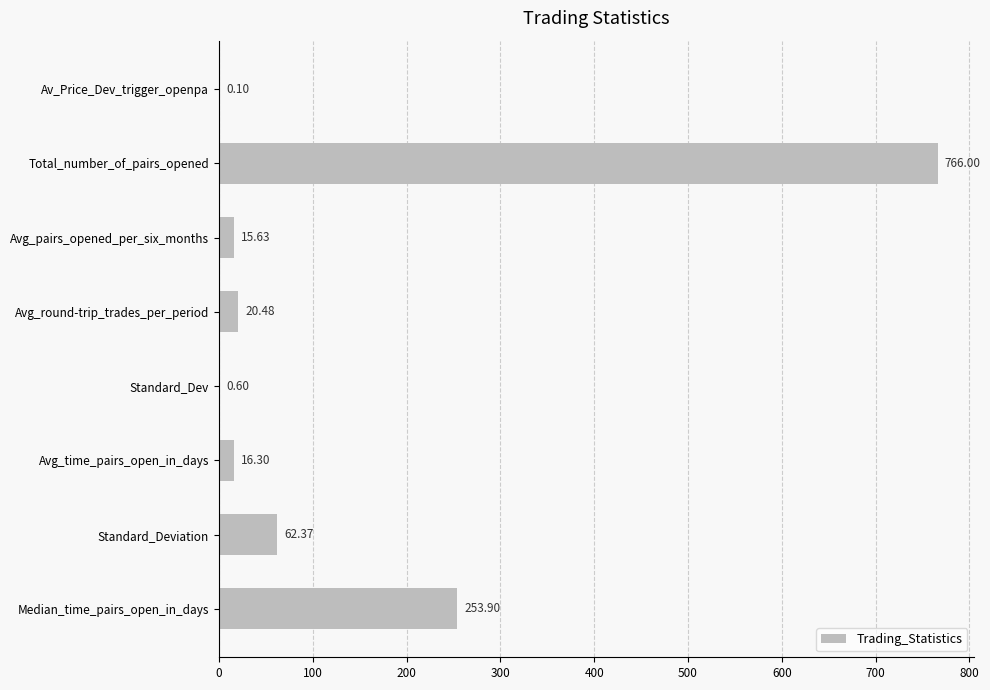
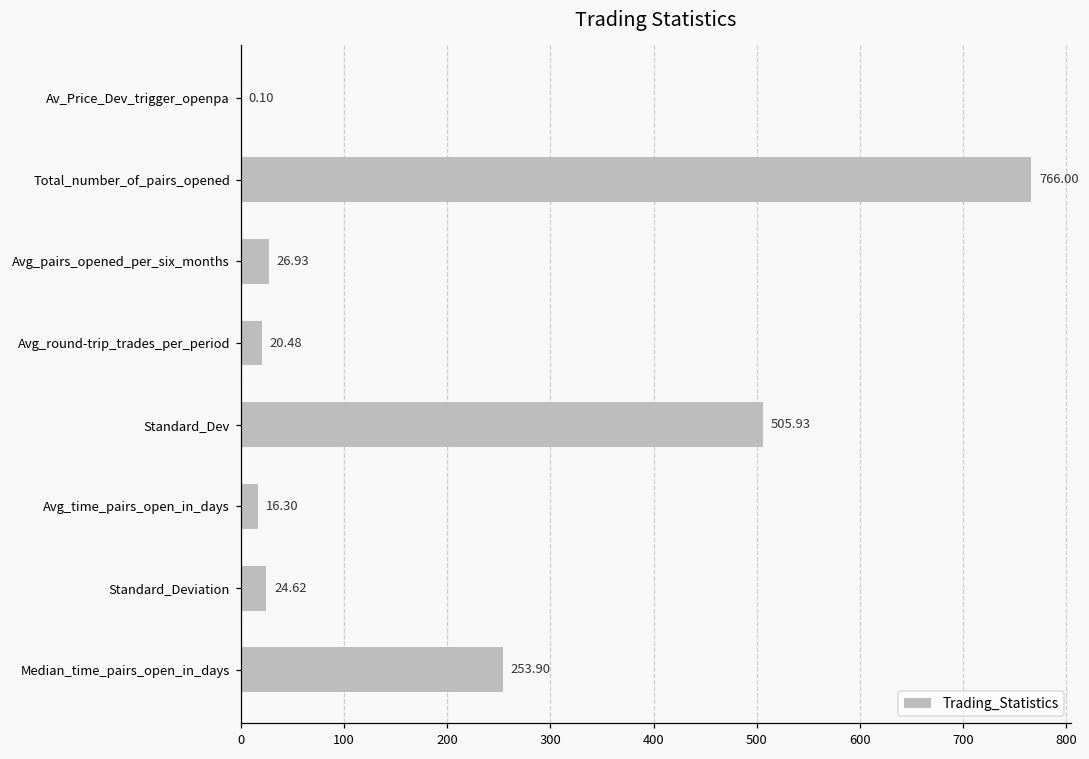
Avg_pairs_opened_per_six_months: 15.63 -> 26.93
Standard_Dev: 0.60 -> 505.93
Standard_Deviation: 62.37 -> 24.62
